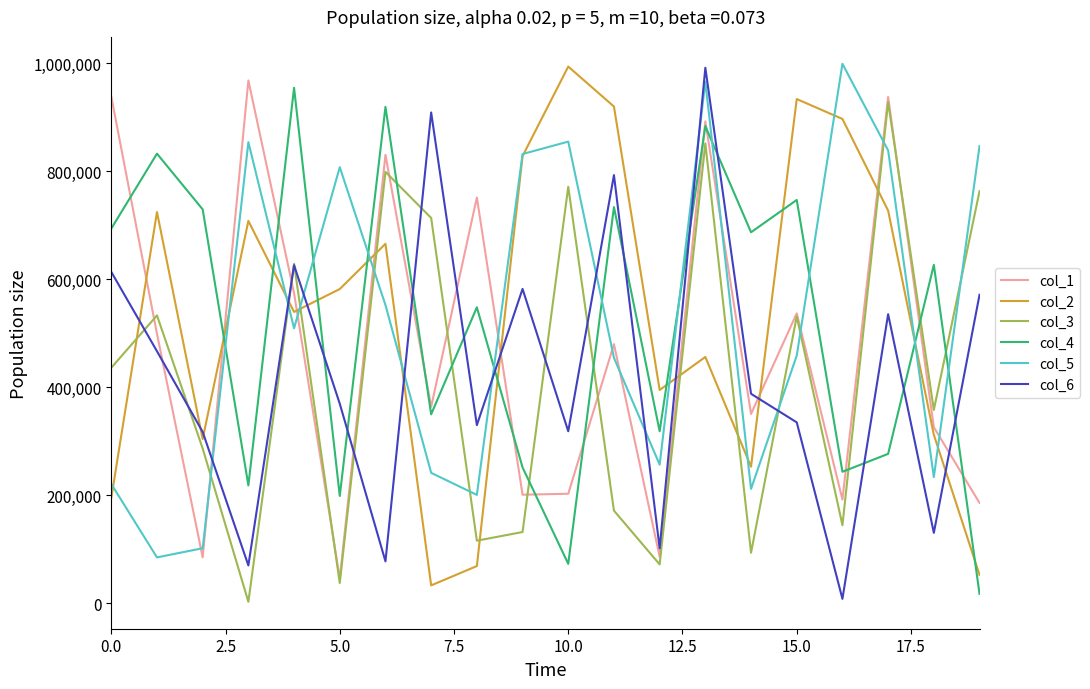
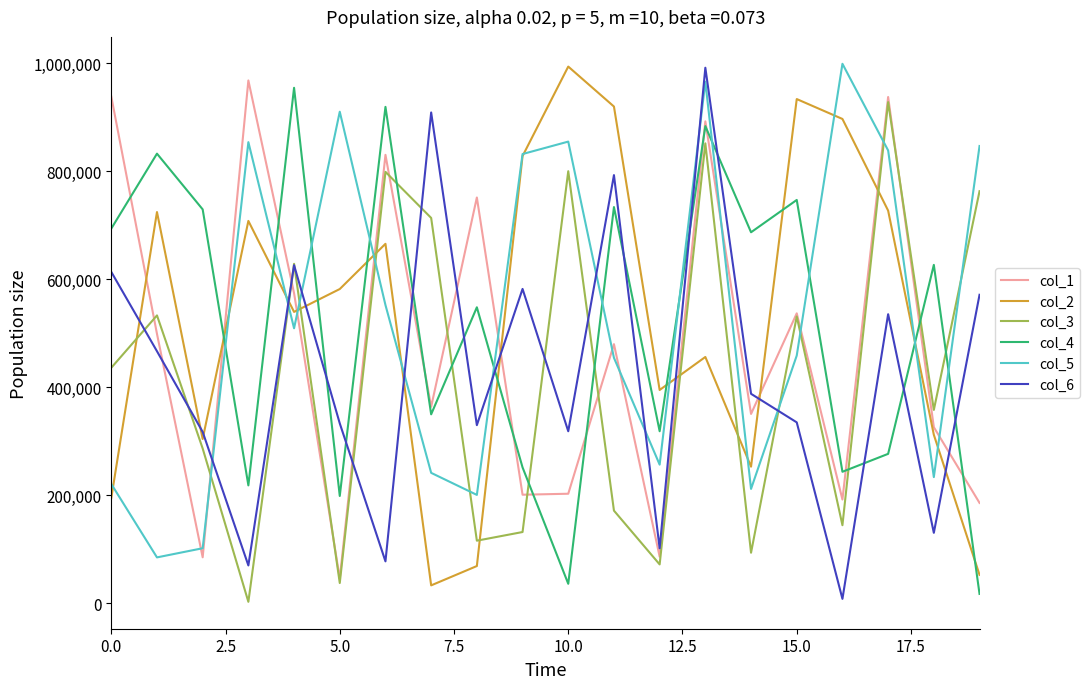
col_5, 5.0: 810,000 -> 910,000
col_6, 5.0: 370,000 -> 330,000
col_3, 10.0: 770,000 -> 800,000
col_4, 10.0: 70,000 -> 40,000
